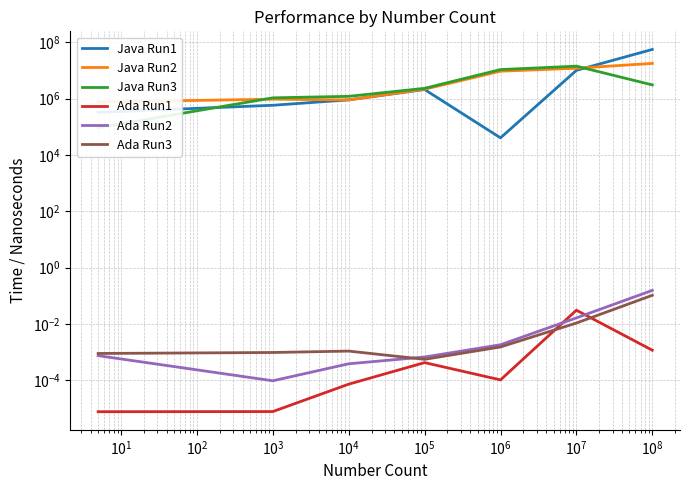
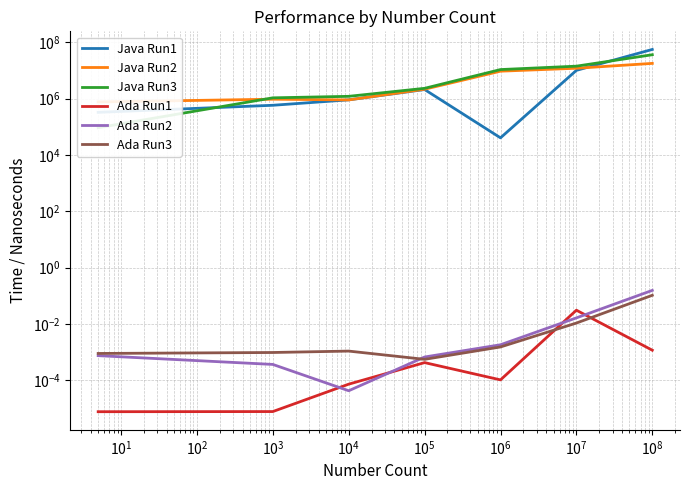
Ada Run2, 10^3: 0.00010 -> 0.0004
Ada Run2, 10^4: 0.0004 -> 0.00004
Java Run3, 10^8: 3000000 -> 40000000
